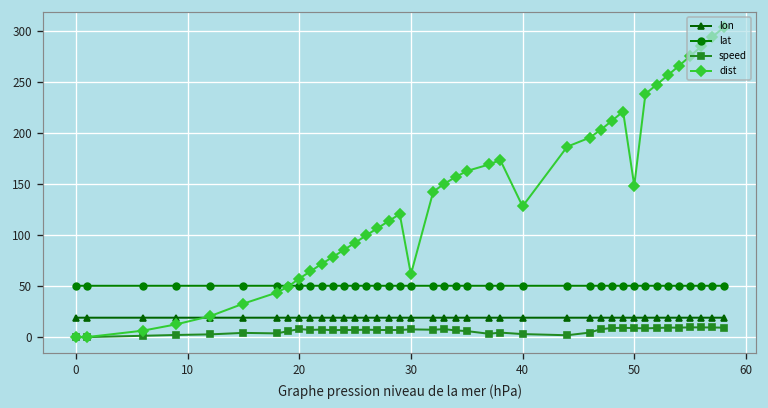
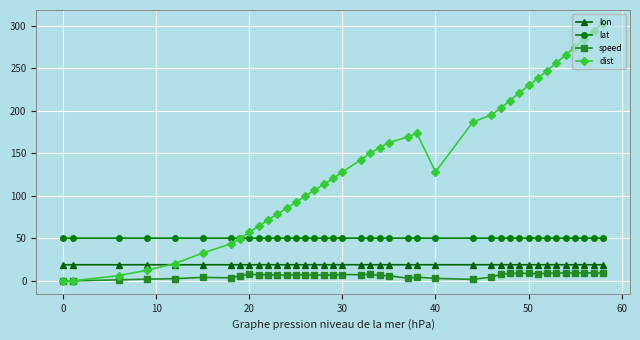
dist, 30: 60 -> 130
dist, 50: 150 -> 230
